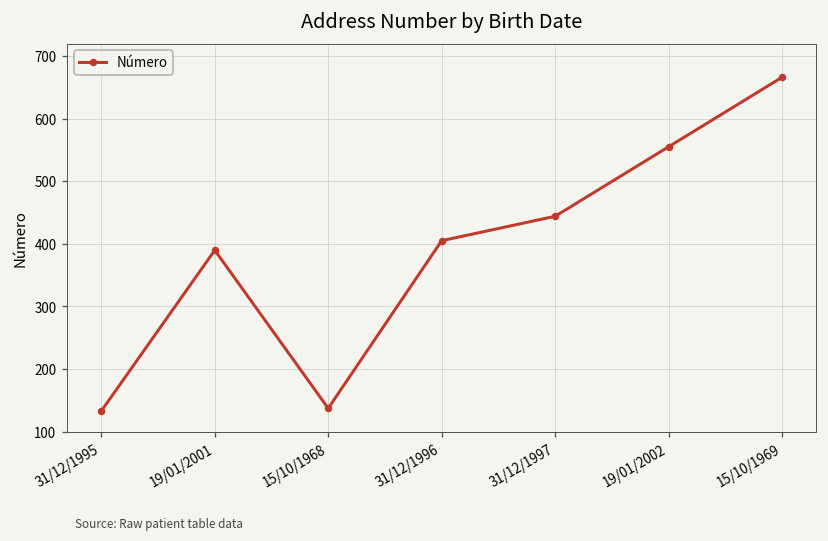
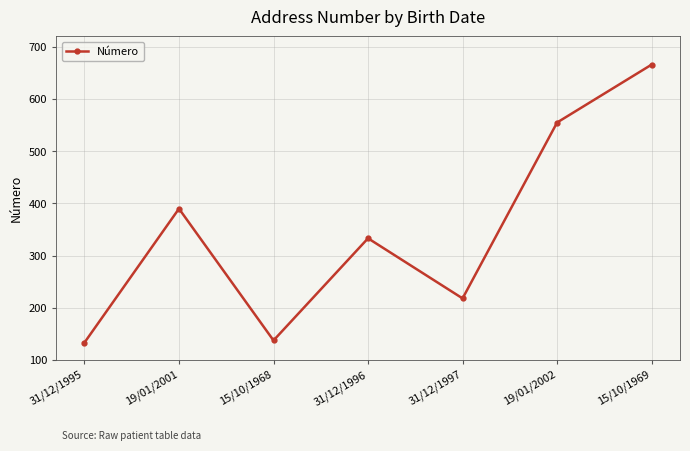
31/12/1996: 410 -> 330
31/12/1997: 440 -> 220
